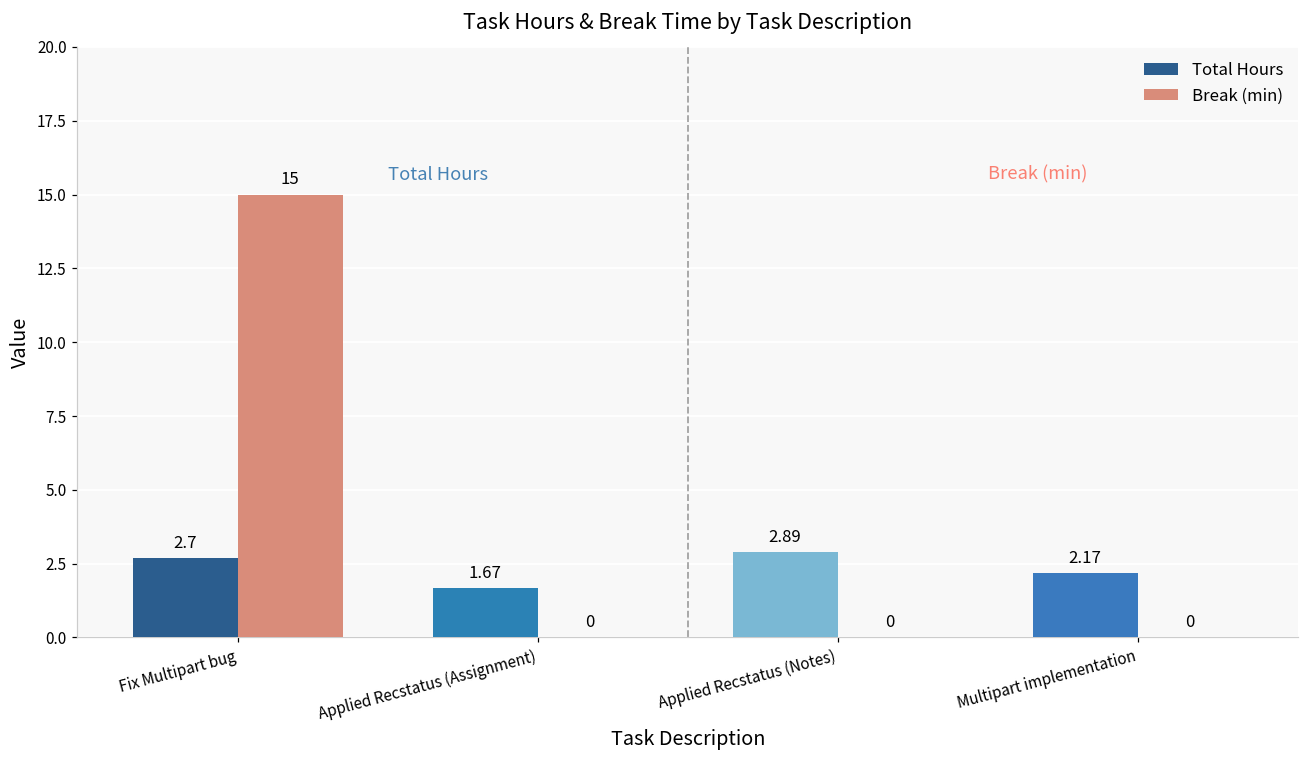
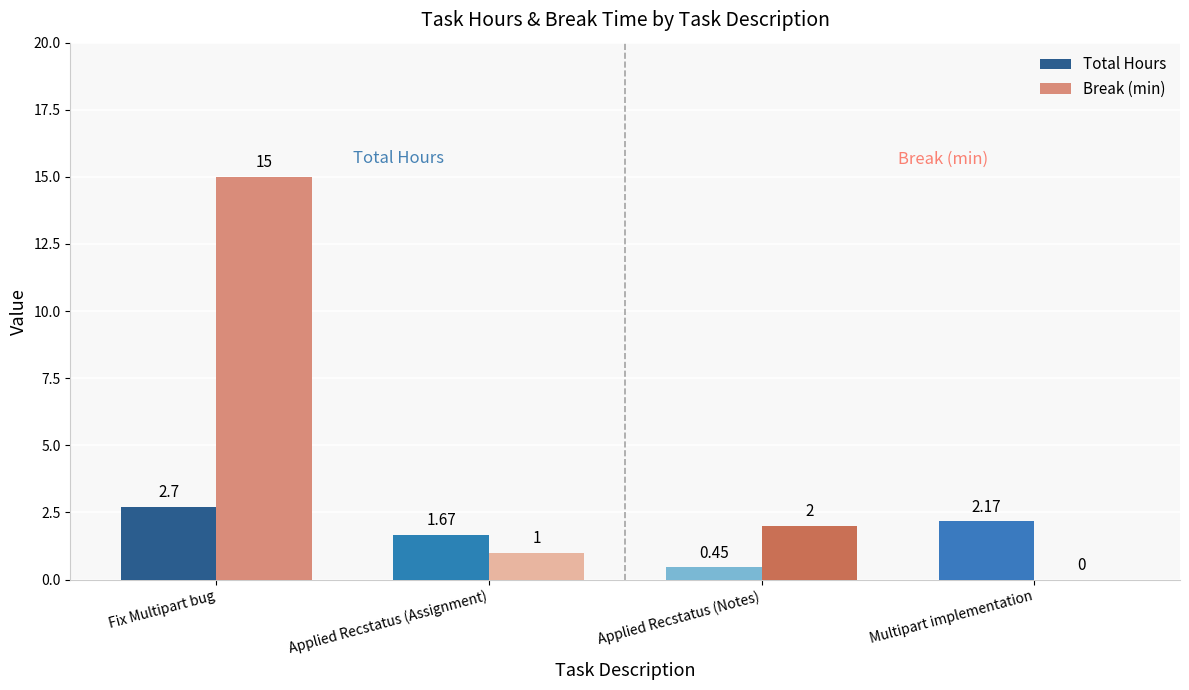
Break (min), Applied Recstatus (Assignment): 0 -> 1
Total Hours, Applied Recstatus (Notes): 2.89 -> 0.45
Break (min), Applied Recstatus (Notes): 0 -> 2
